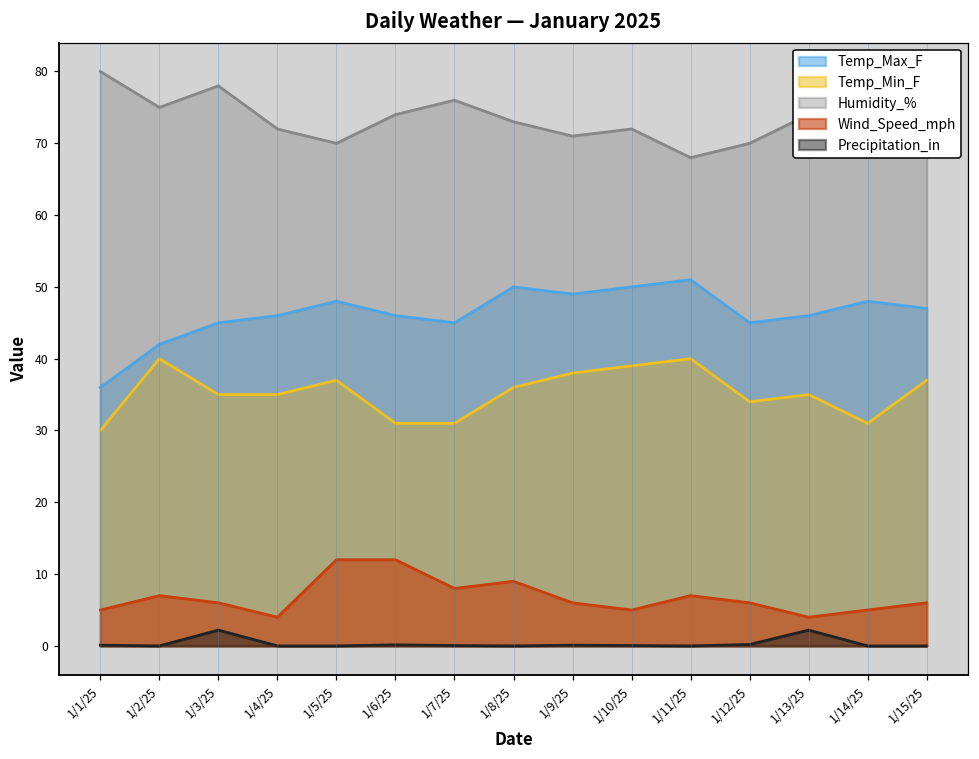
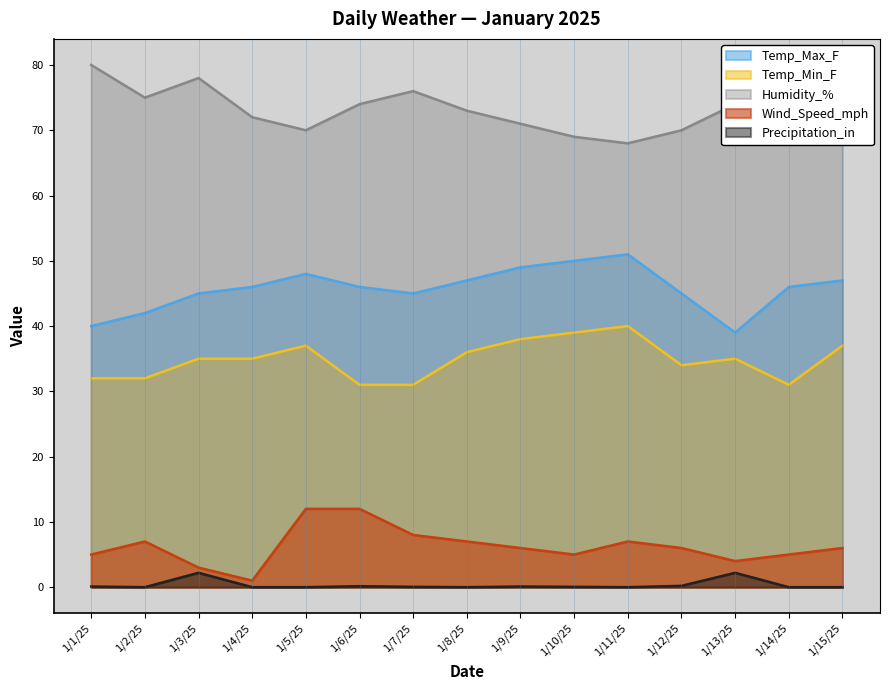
Temp_Max_F, 1/1/25: 36 -> 40
Temp_Min_F, 1/1/25: 30 -> 32
Temp_Min_F, 1/2/25: 40 -> 32
Wind_Speed_mph, 1/3/25: 6 -> 3
Wind_Speed_mph, 1/4/25: 4 -> 1
Temp_Max_F, 1/8/25: 50 -> 47
Wind_Speed_mph, 1/8/25: 9 -> 7
Humidity_%, 1/10/25: 72 -> 69
Temp_Max_F, 1/13/25: 46 -> 39
Temp_Max_F, 1/14/25: 48 -> 46
